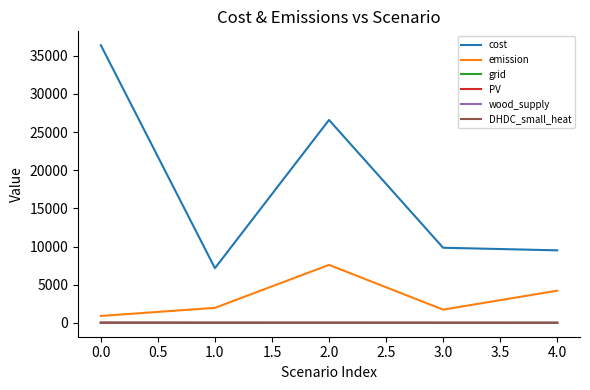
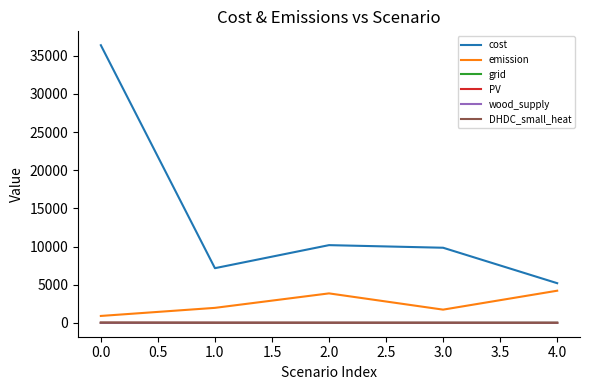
cost, 2.0: 27000 -> 10000
emission, 2.0: 8000 -> 4000
cost, 4.0: 9000 -> 5000
